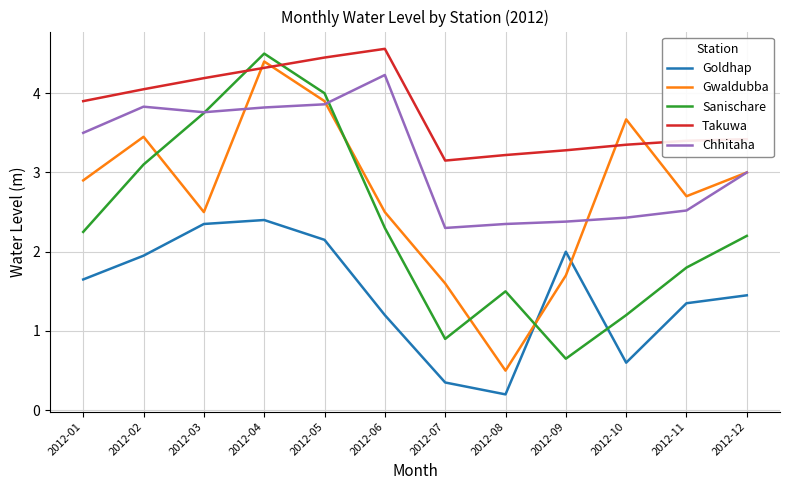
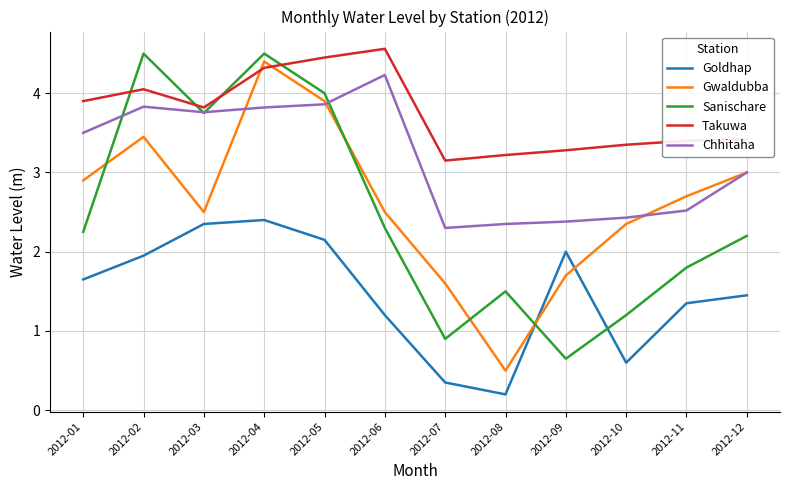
Sanischare, 2012-02: 3.1 -> 4.5
Takuwa, 2012-03: 4.2 -> 3.8
Gwaldubba, 2012-10: 3.7 -> 2.4
